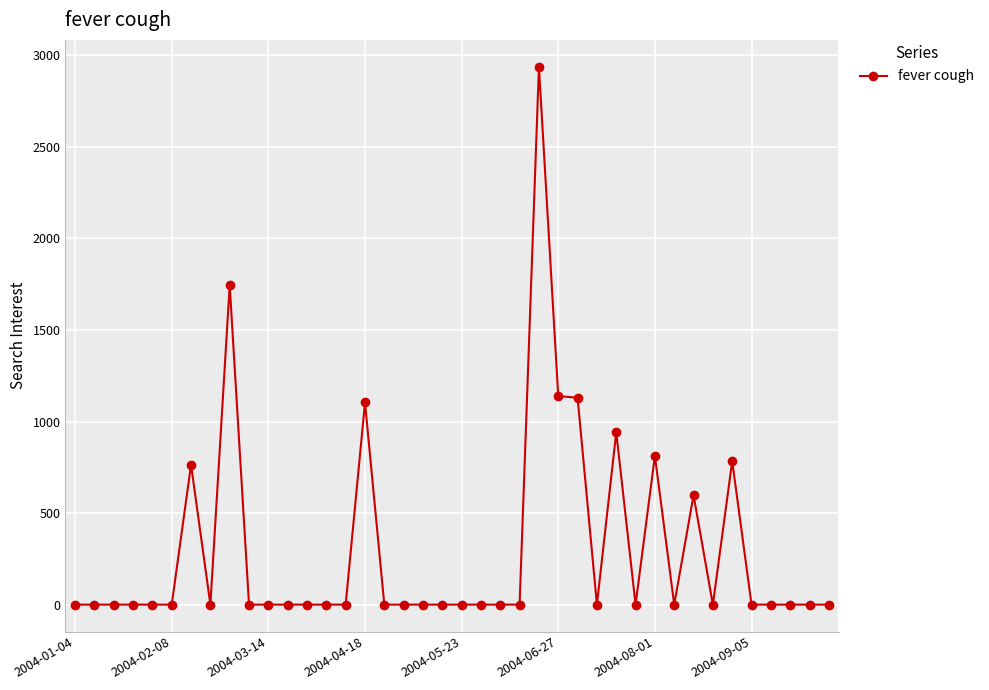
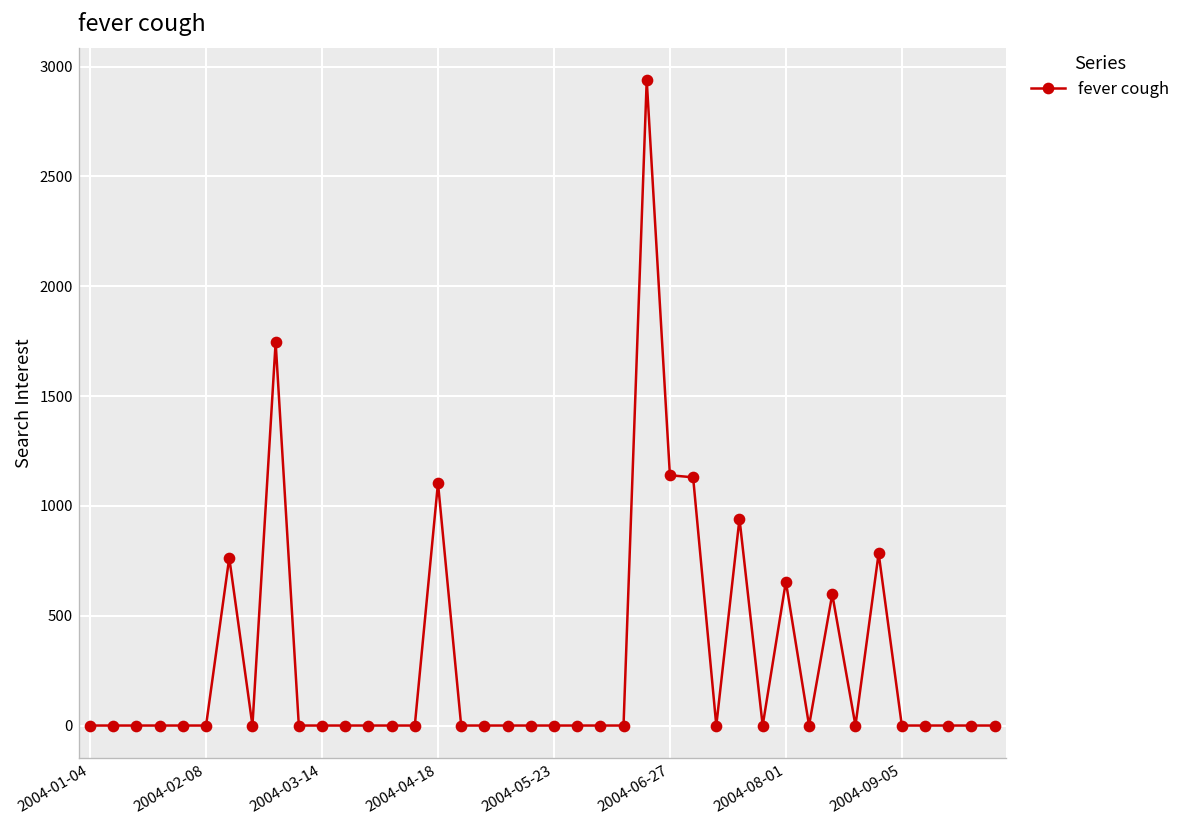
2004-08-01: 810 -> 660
